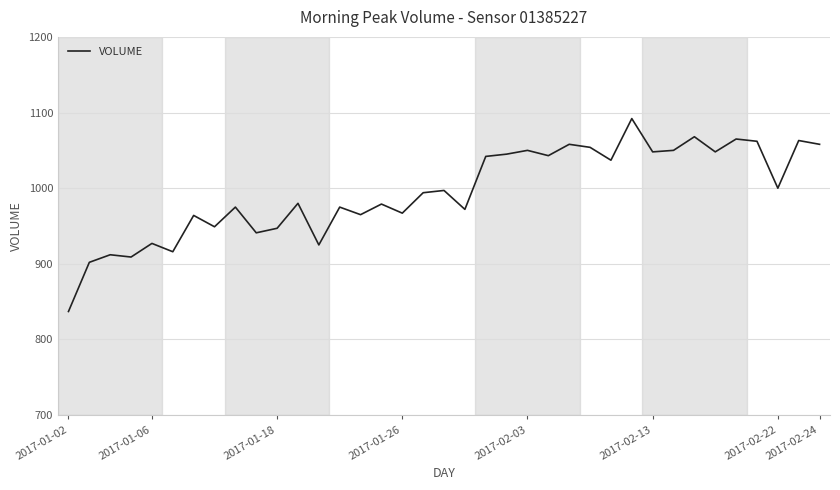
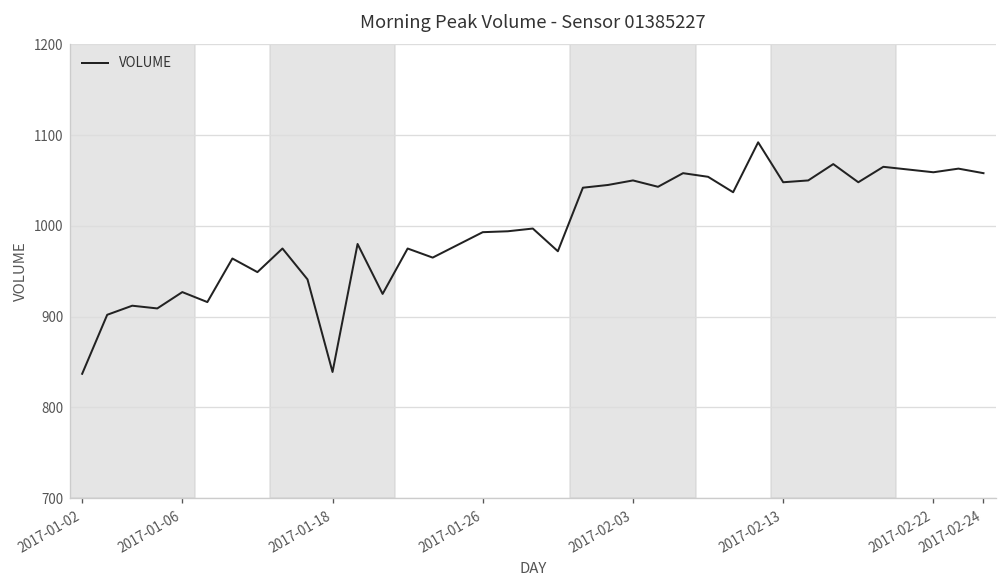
2017-01-18: 950 -> 840
2017-01-26: 970 -> 990
2017-02-22: 1000 -> 1060
